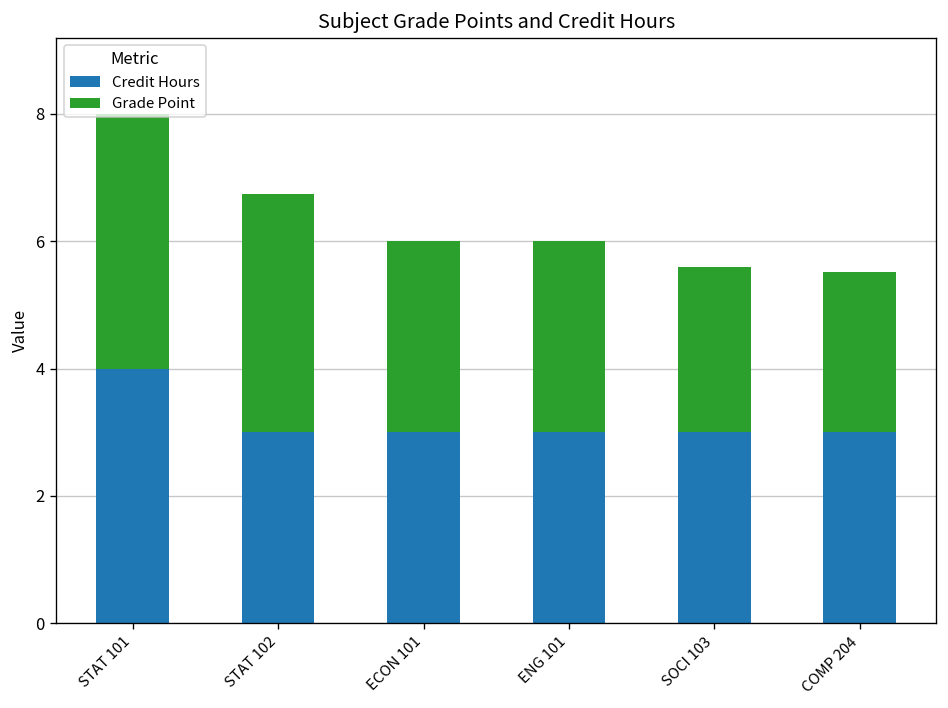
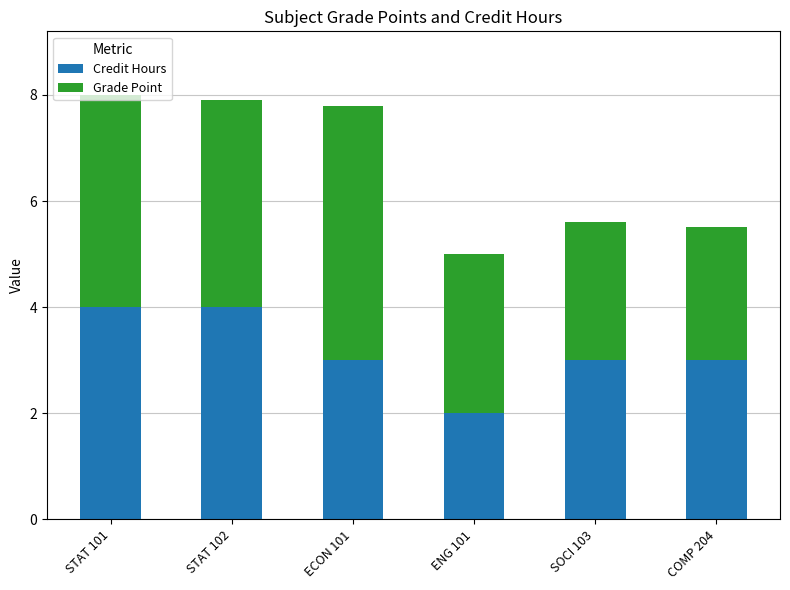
Credit Hours, STAT 102: 3 -> 4
Grade Point, STAT 102: 3.8 -> 3.9
Grade Point, ECON 101: 3.0 -> 4.8
Credit Hours, ENG 101: 3 -> 2
